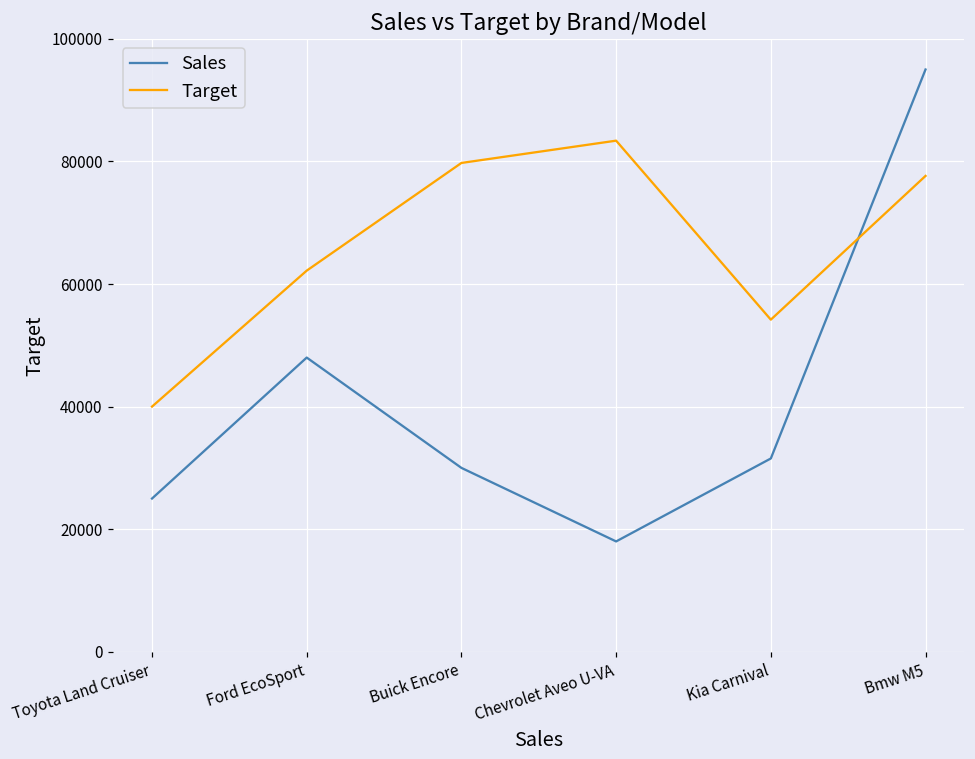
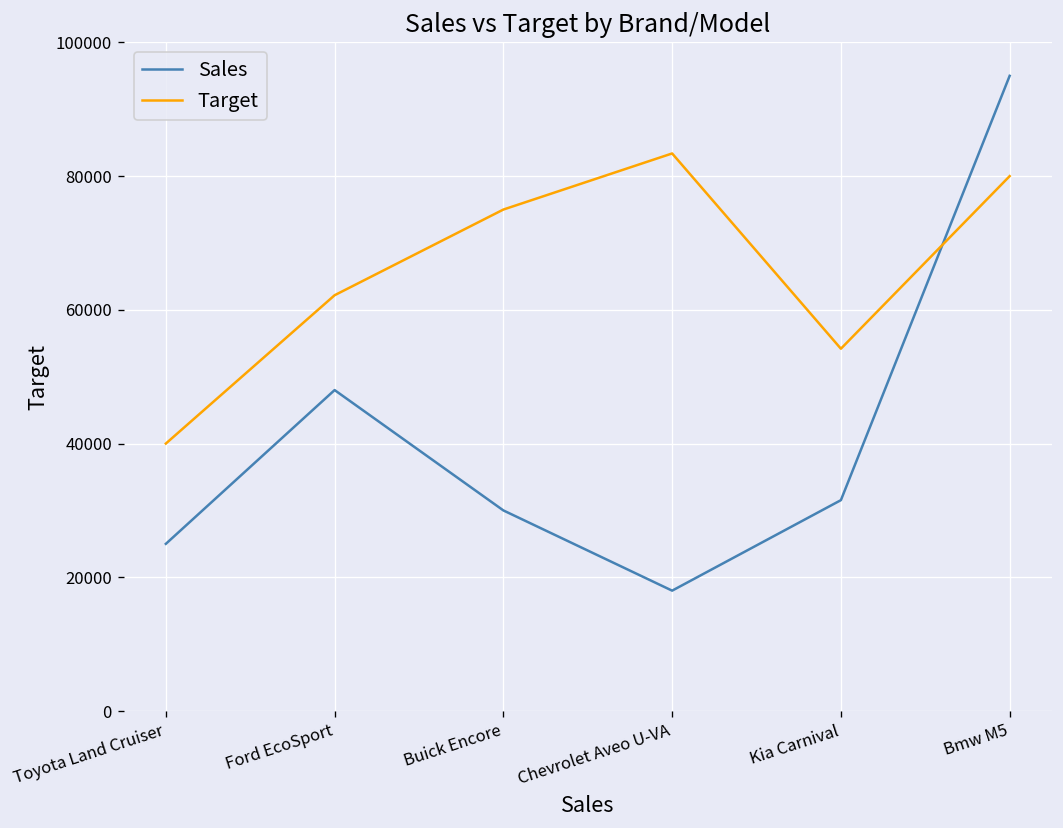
Target, Buick Encore: 80000 -> 75000
Target, Bmw M5: 78000 -> 80000
